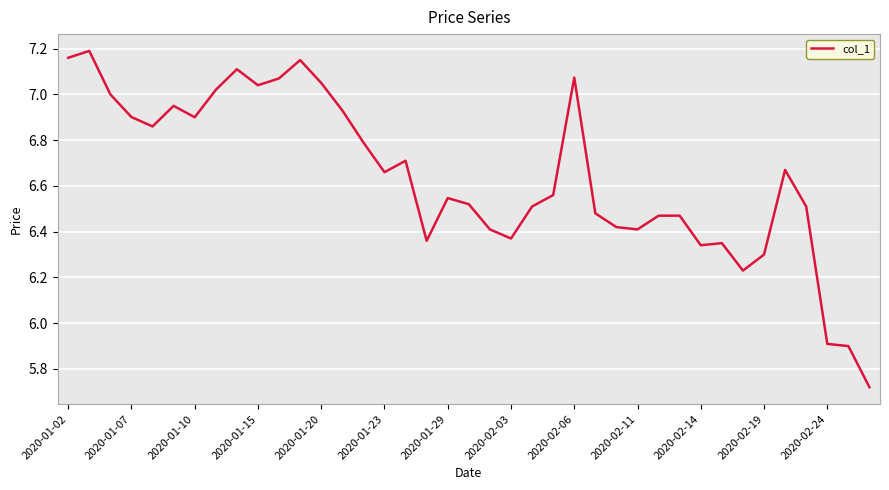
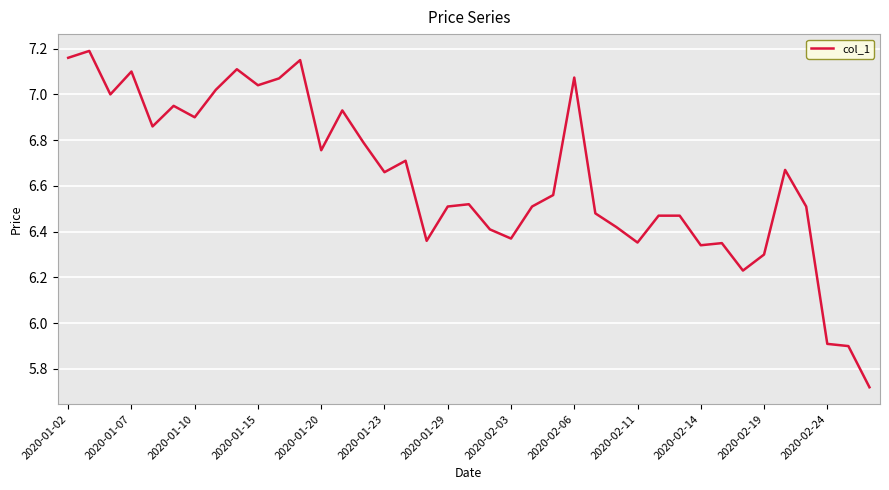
2020-01-07: 6.90 -> 7.10
2020-01-20: 7.05 -> 6.76
2020-01-29: 6.55 -> 6.51
2020-02-11: 6.41 -> 6.35
